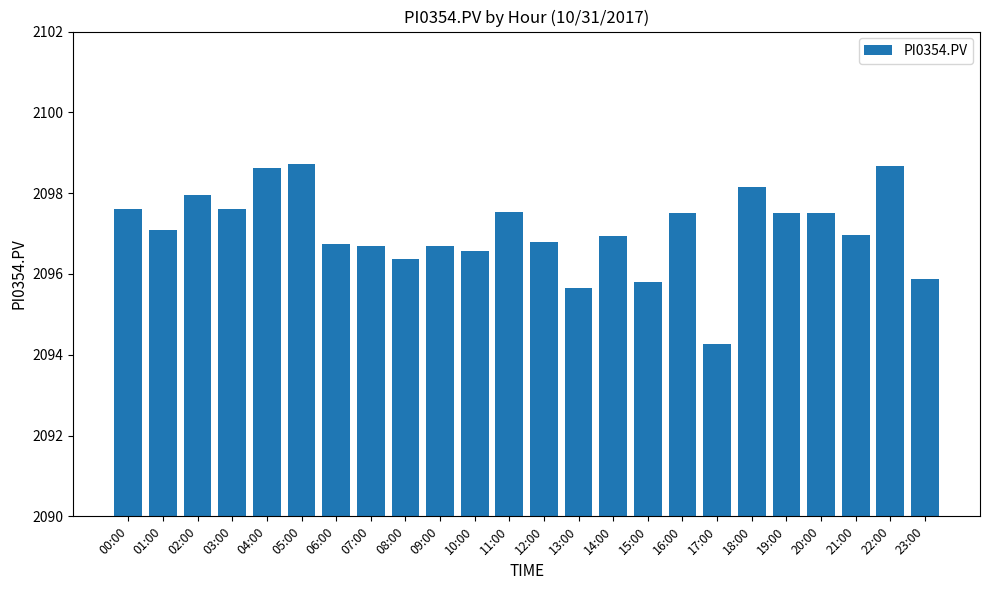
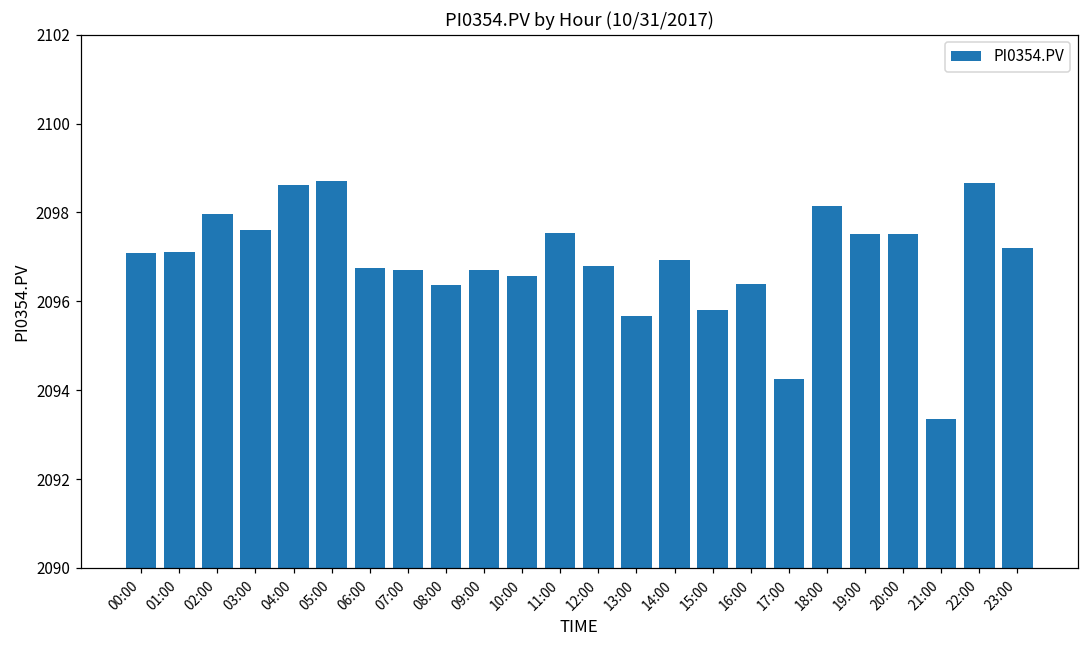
00:00: 2097.6 -> 2097.1
16:00: 2097.5 -> 2096.4
21:00: 2097.0 -> 2093.4
23:00: 2095.9 -> 2097.2
